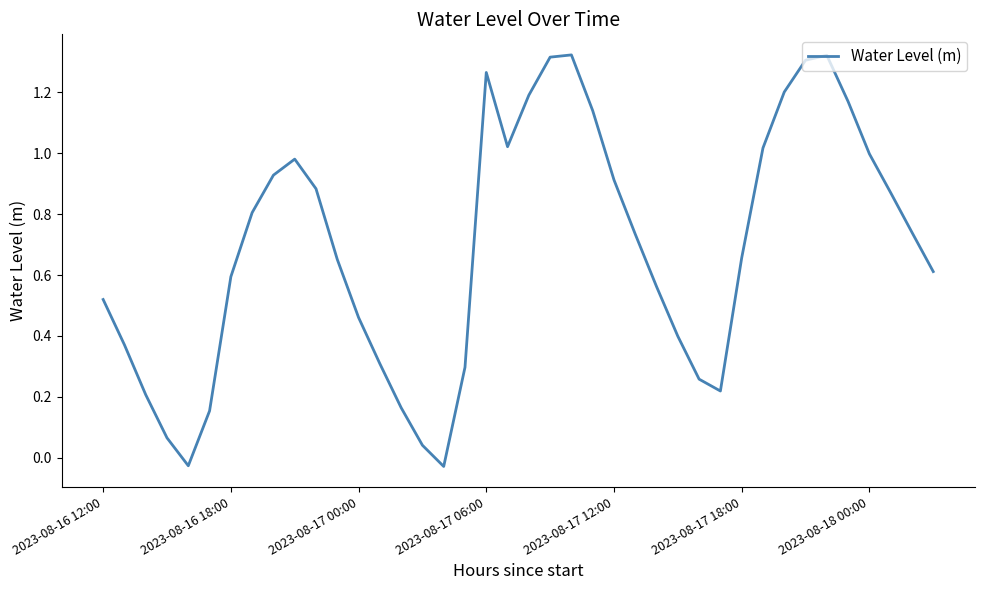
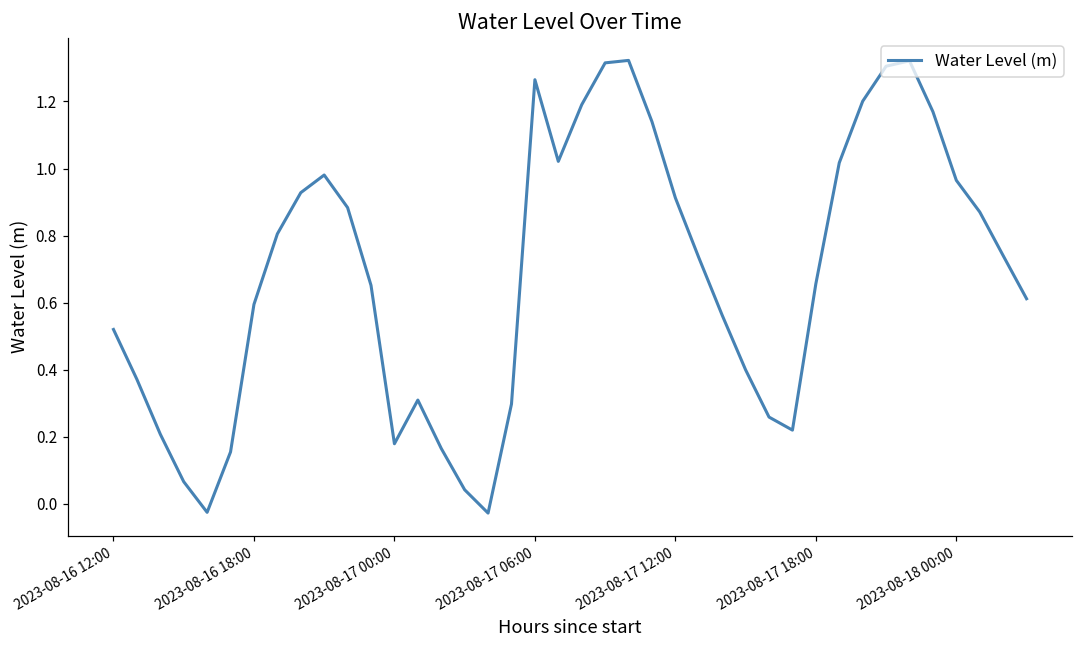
2023-08-17 00:00: 0.46 -> 0.18
2023-08-18 00:00: 1.00 -> 0.96
